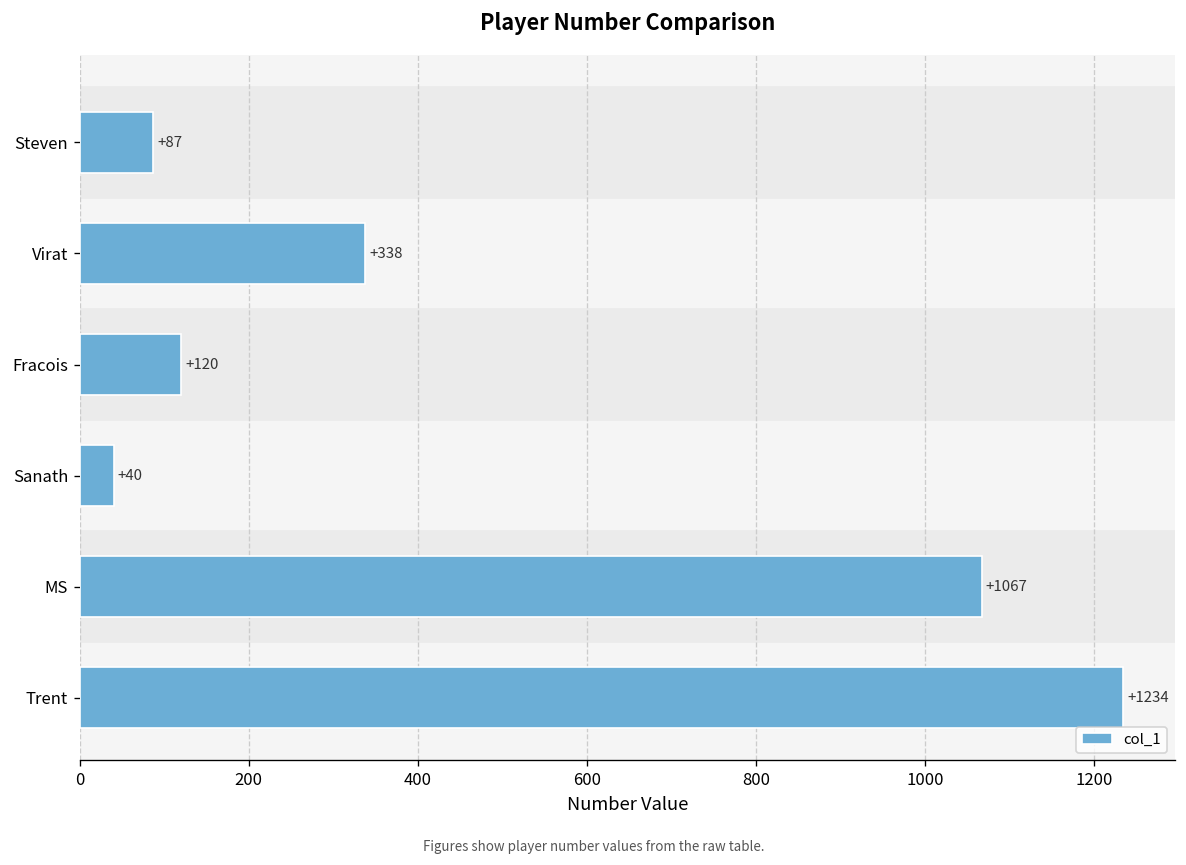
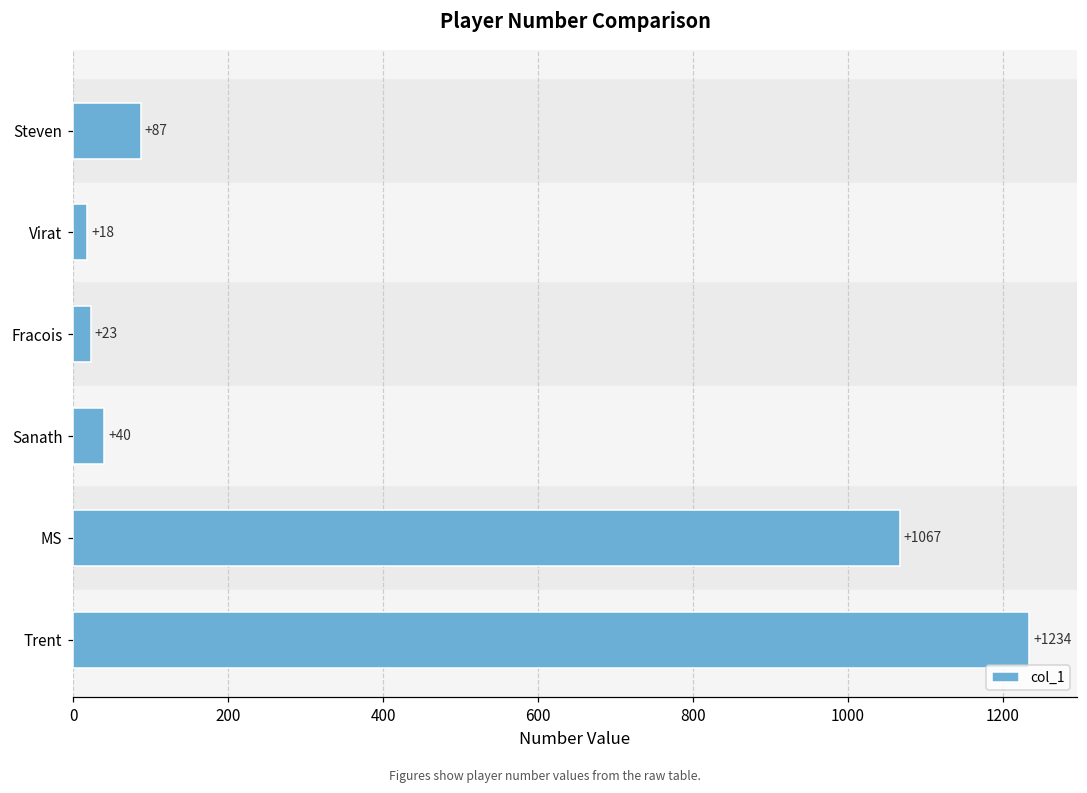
Virat: +338 -> +18
Fracois: +120 -> +23
